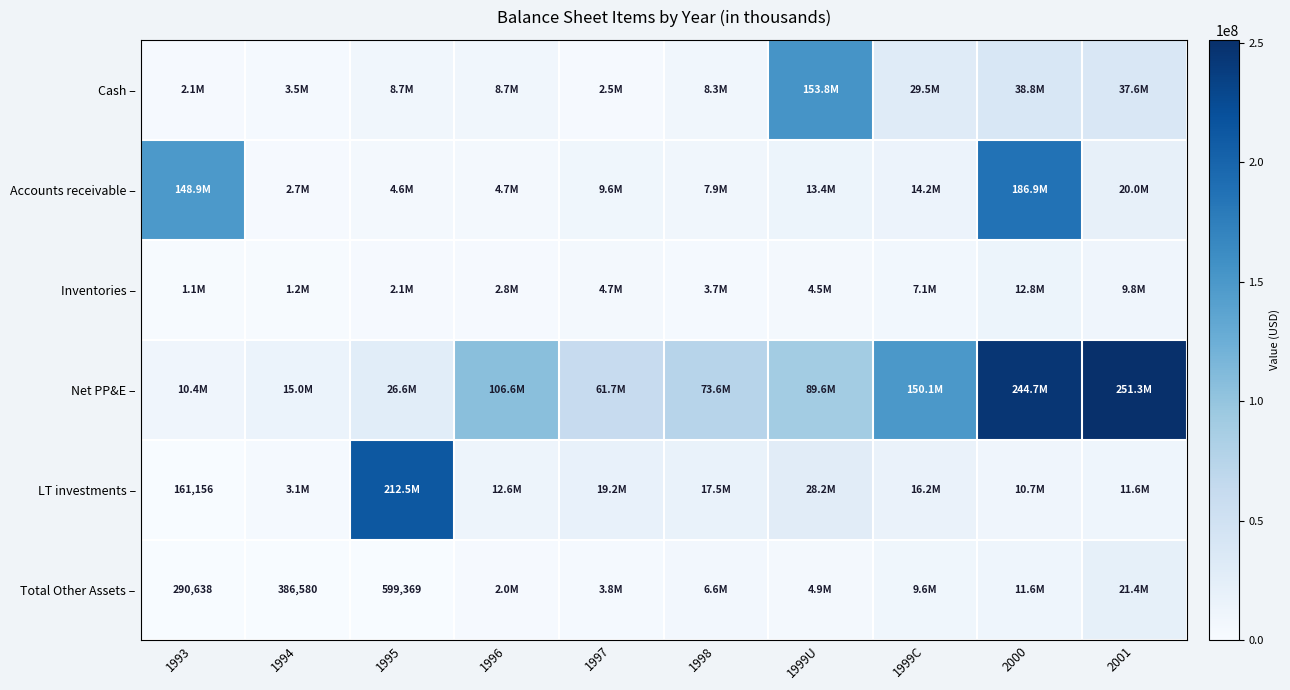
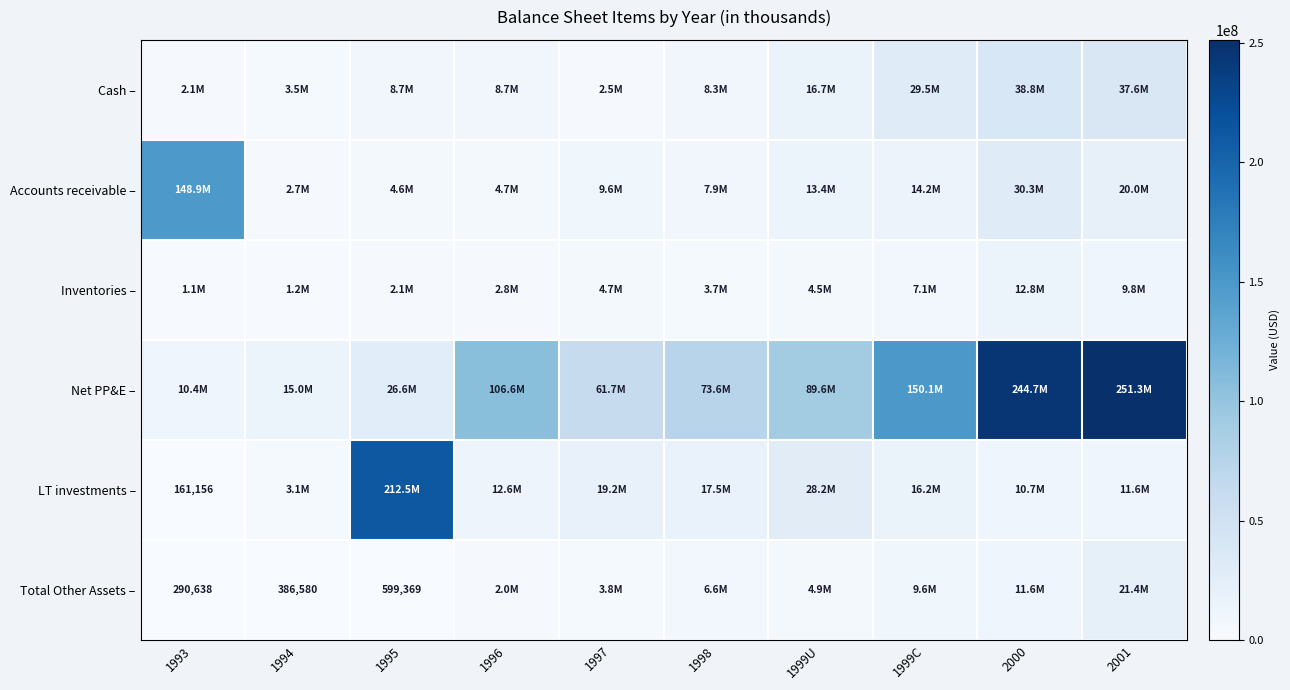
Cash –, 1999U: 153.8M -> 16.7M
Accounts receivable –, 2000: 186.9M -> 30.3M
